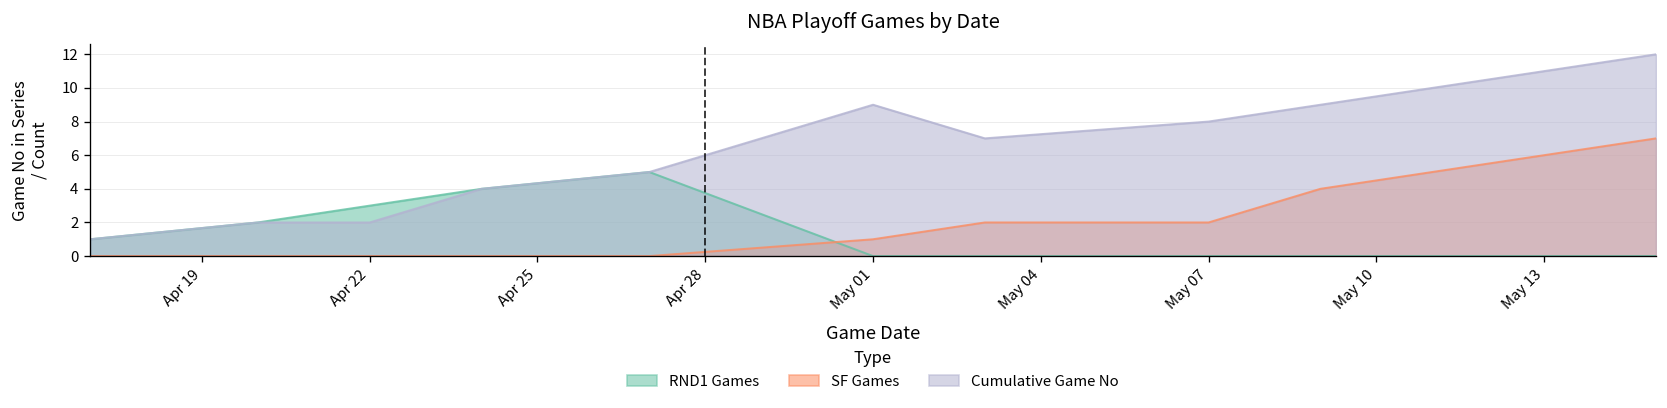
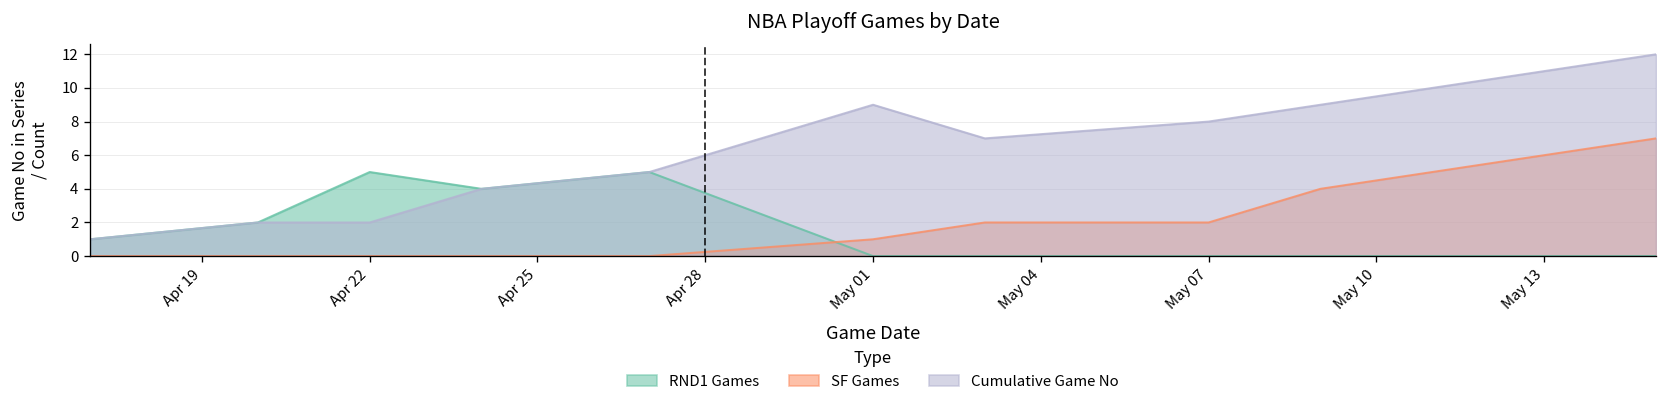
RND1 Games, Apr 22: 3 -> 5
